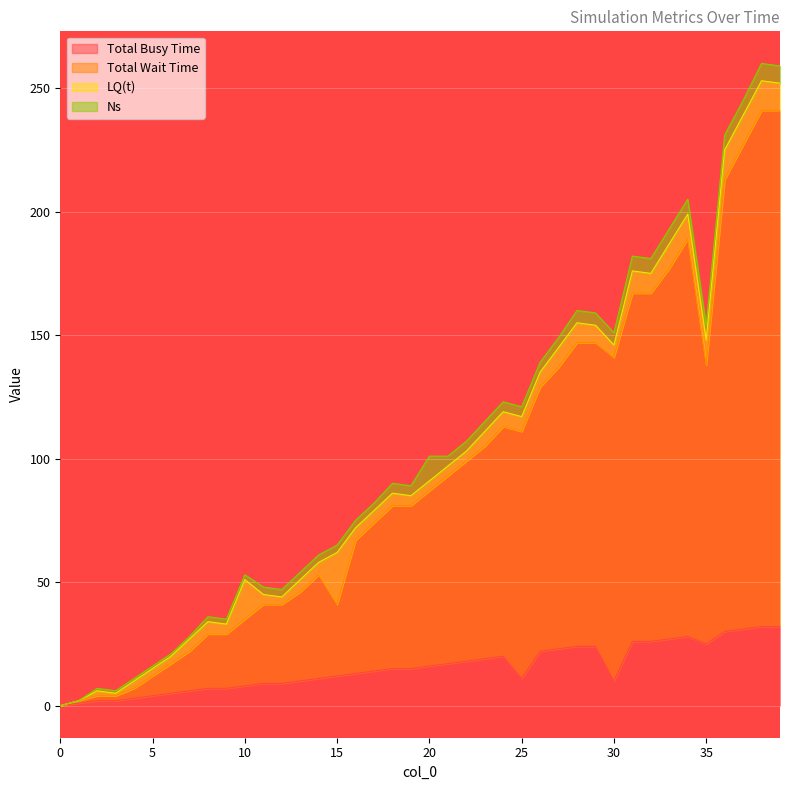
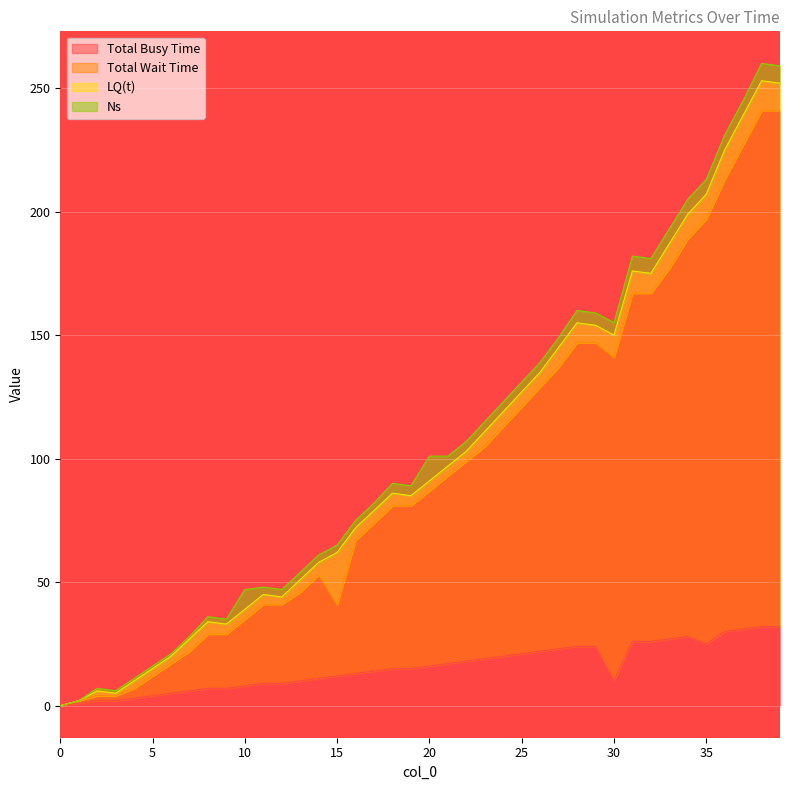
LQ(t), 10: 16 -> 4
Ns, 10: 2 -> 8
Total Busy Time, 25: 11 -> 21
LQ(t), 30: 5 -> 9
Total Wait Time, 35: 113 -> 172
